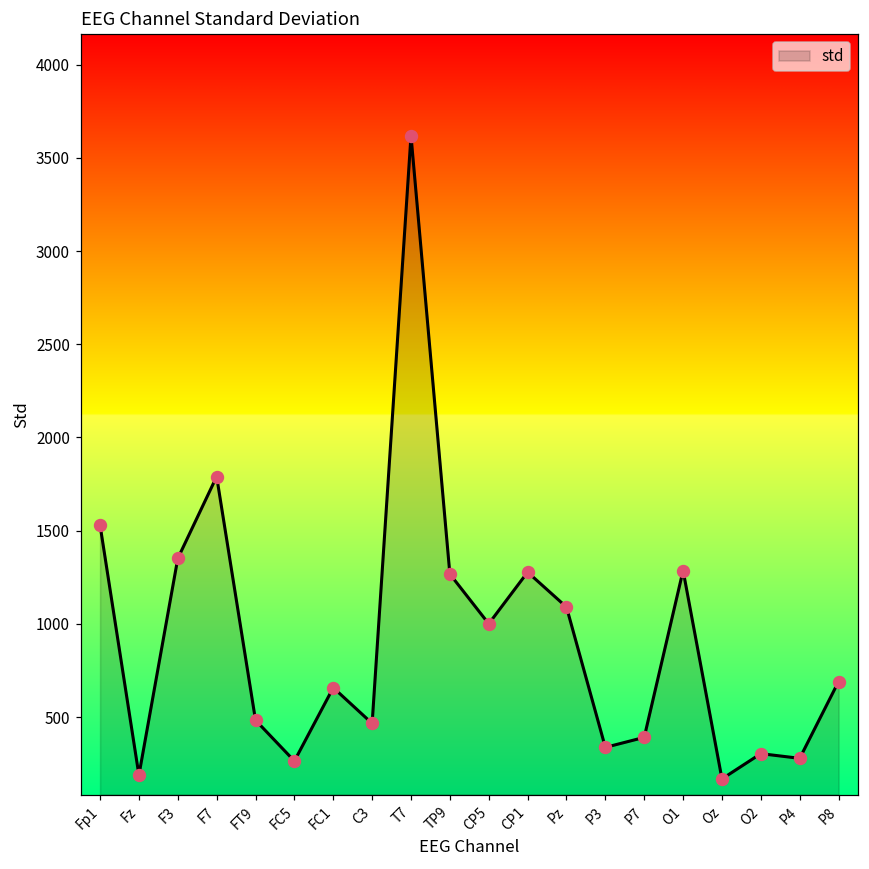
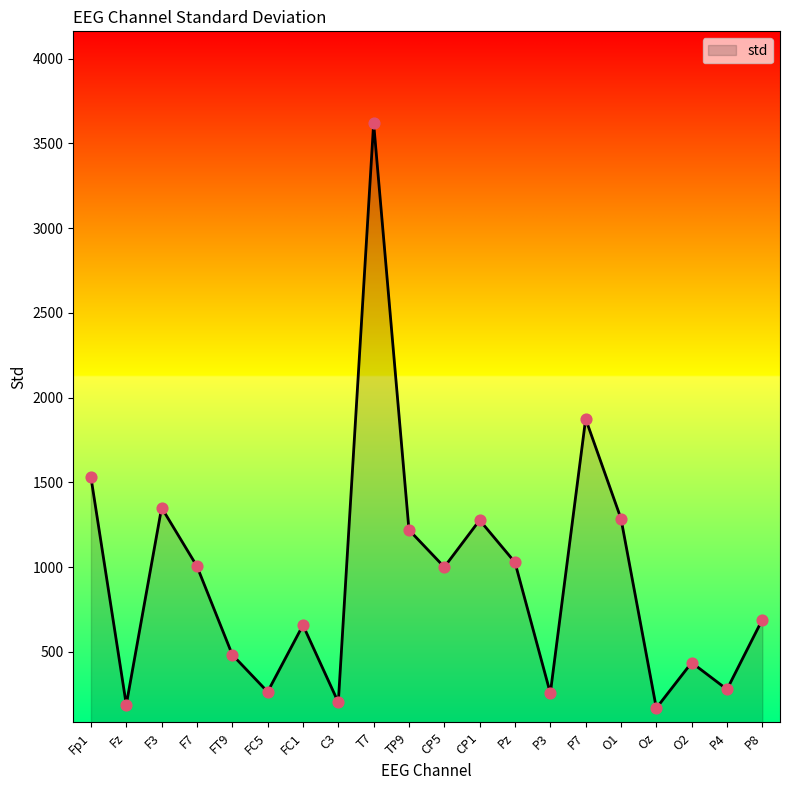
F7: 1790 -> 1010
C3: 470 -> 200
TP9: 1270 -> 1220
Pz: 1090 -> 1030
P3: 340 -> 260
P7: 390 -> 1870
O2: 300 -> 440
